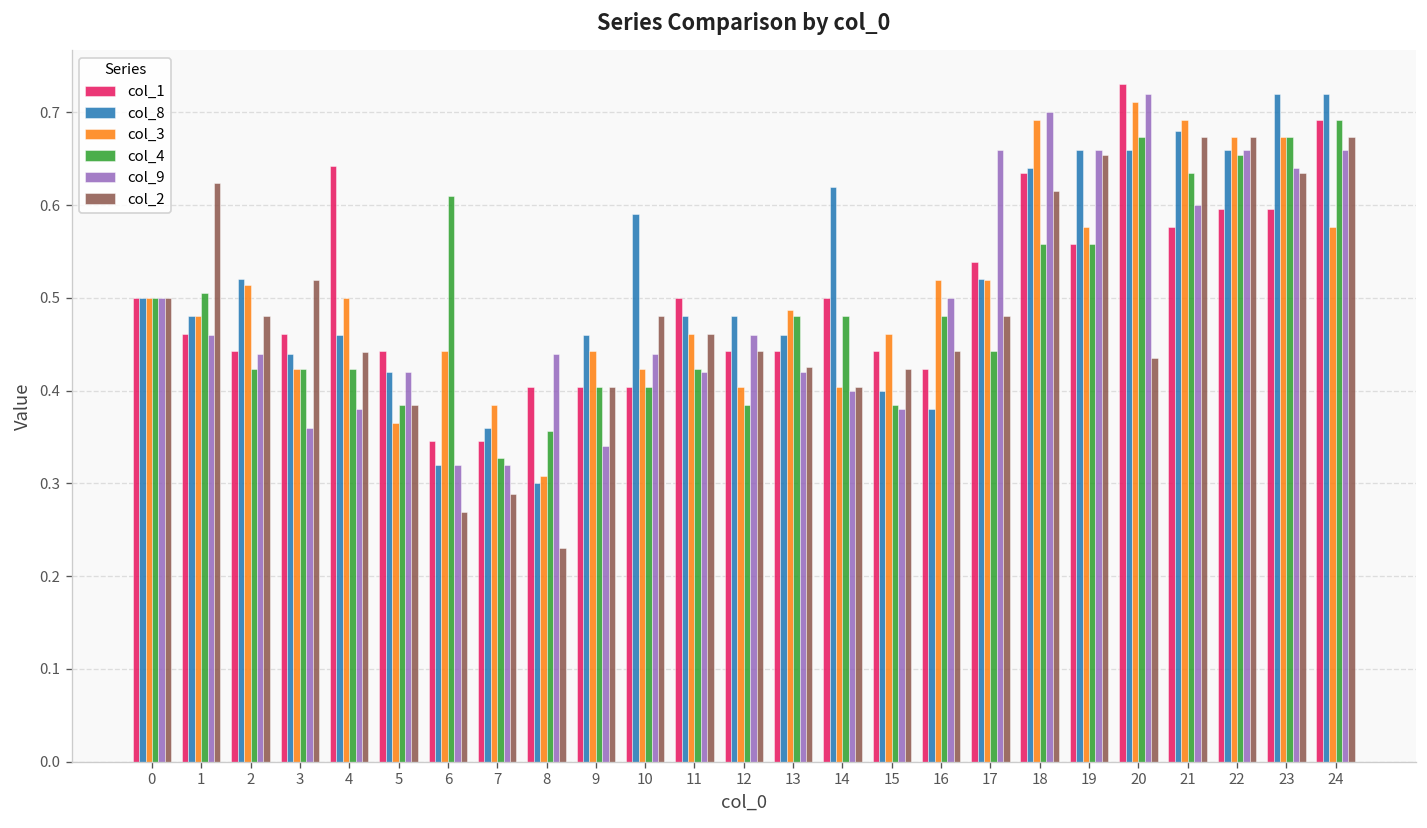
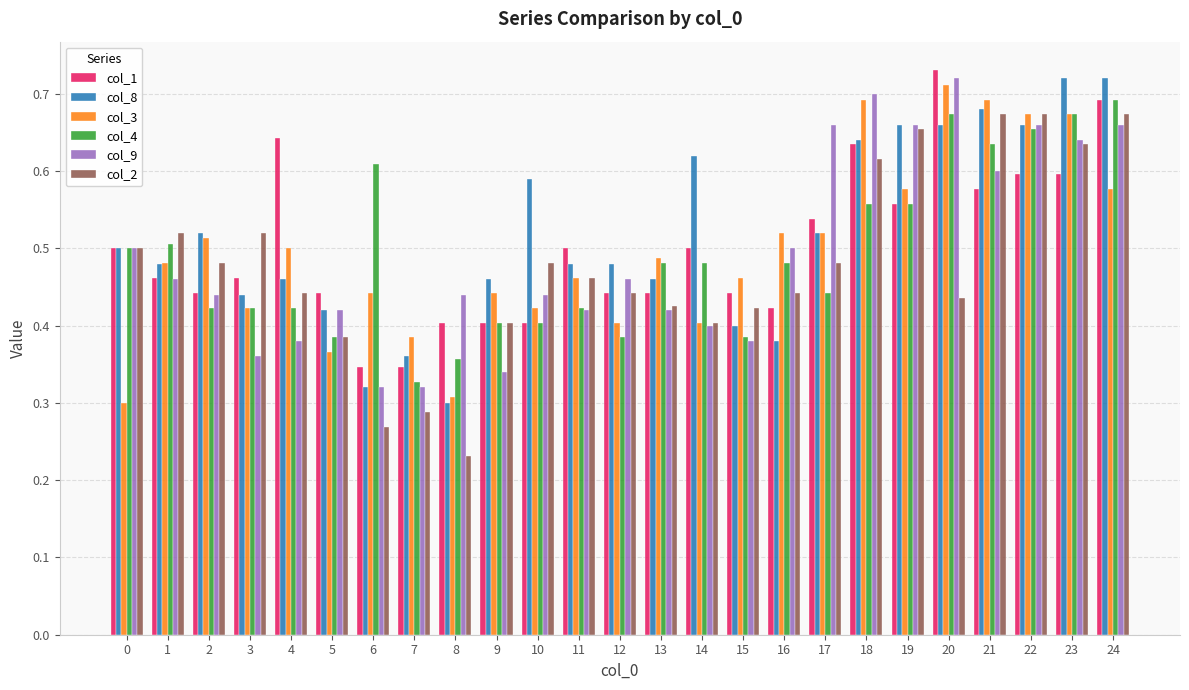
col_3, 0: 0.5 -> 0.3
col_2, 1: 0.62 -> 0.52
